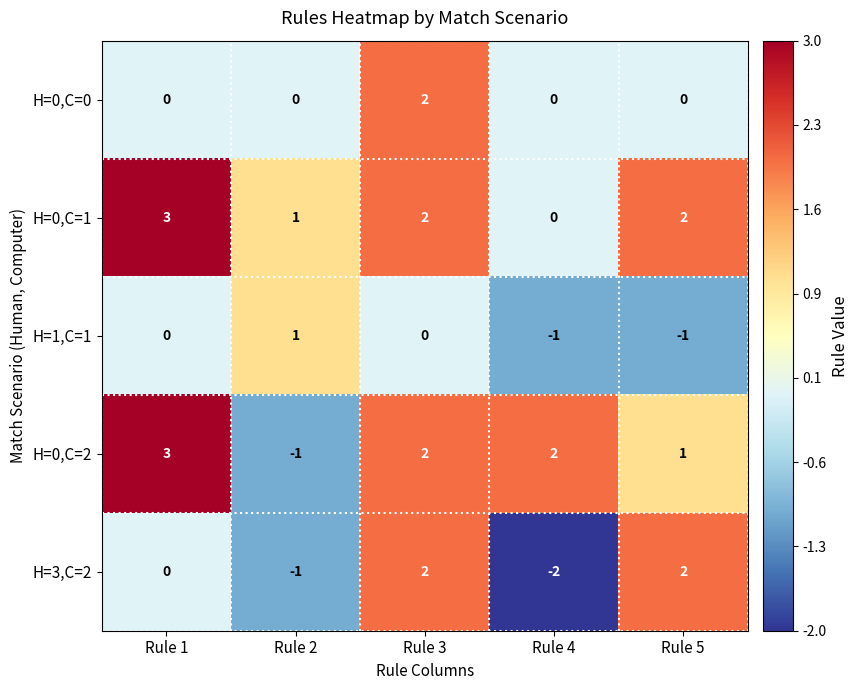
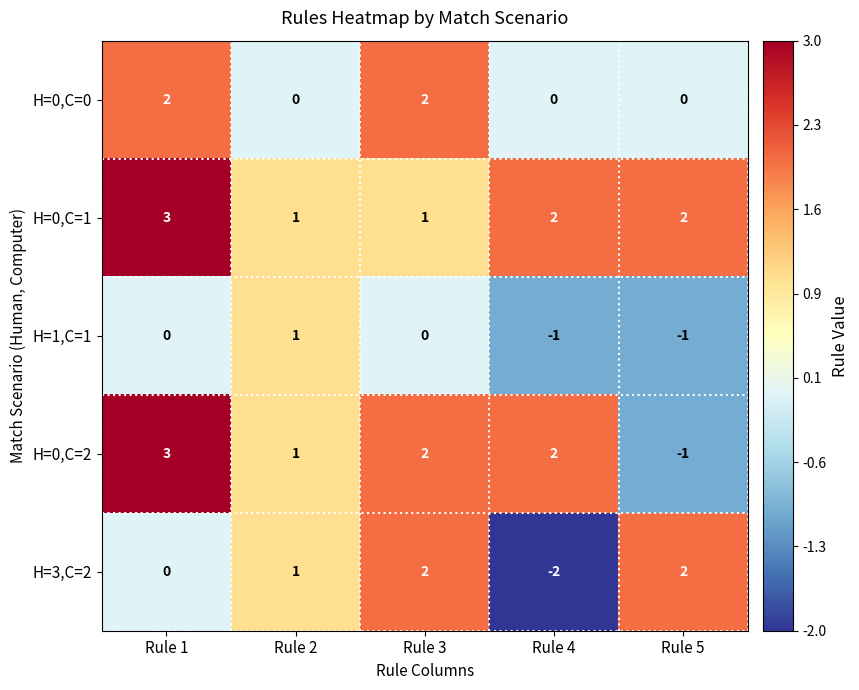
H=0,C=0, Rule 1: 0 -> 2
H=0,C=1, Rule 3: 2 -> 1
H=0,C=1, Rule 4: 0 -> 2
H=0,C=2, Rule 2: -1 -> 1
H=0,C=2, Rule 5: 1 -> -1
H=3,C=2, Rule 2: -1 -> 1
